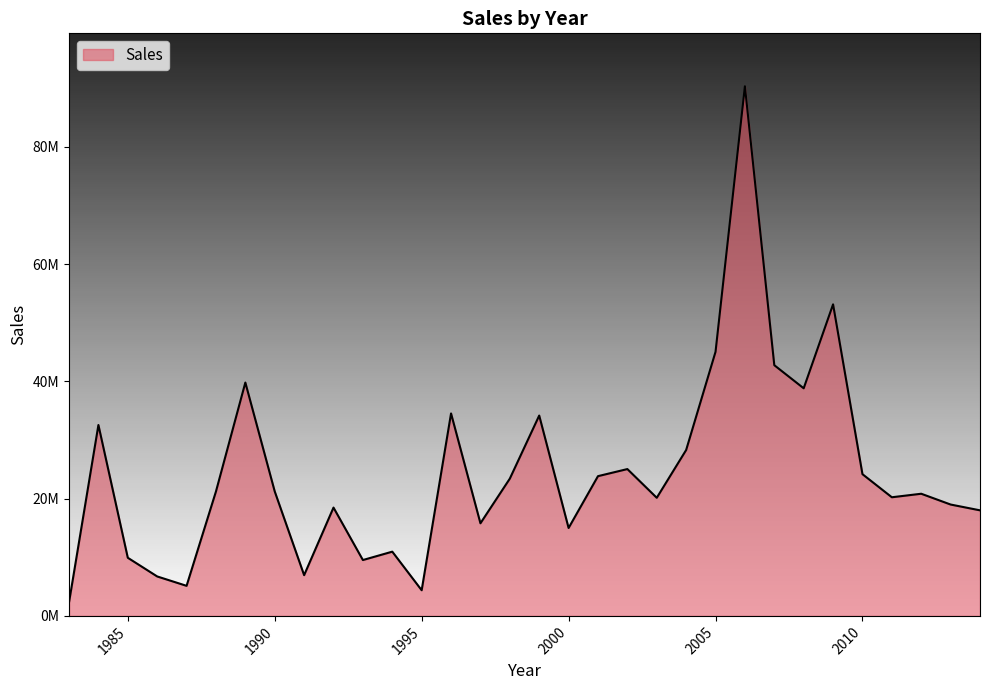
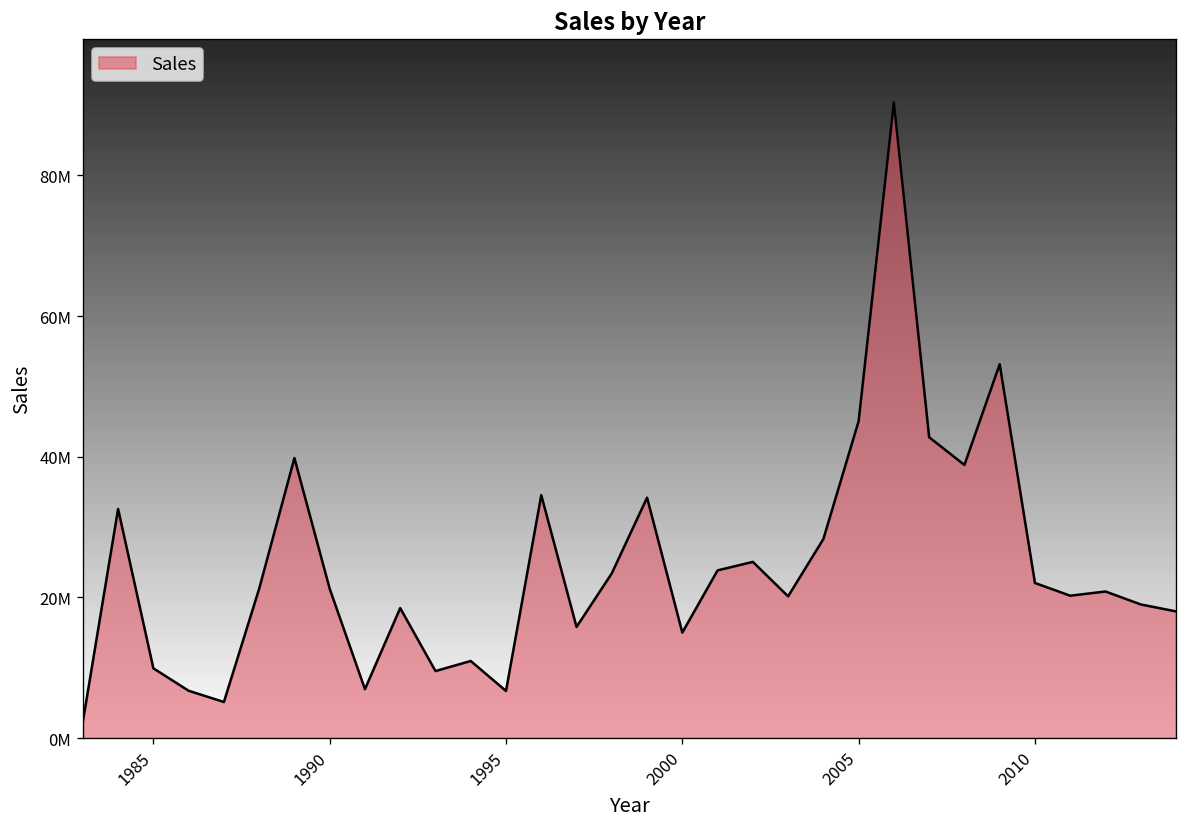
1995: 4000000 -> 7000000
2010: 24000000 -> 22000000
